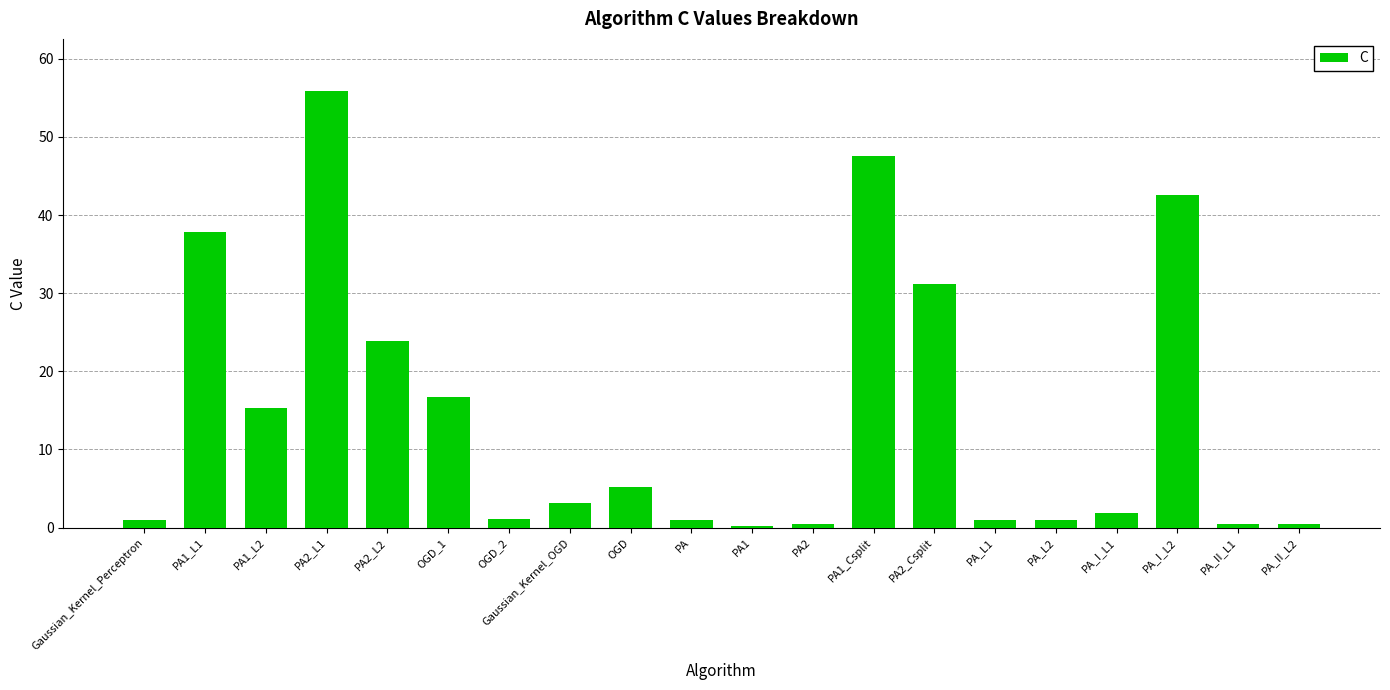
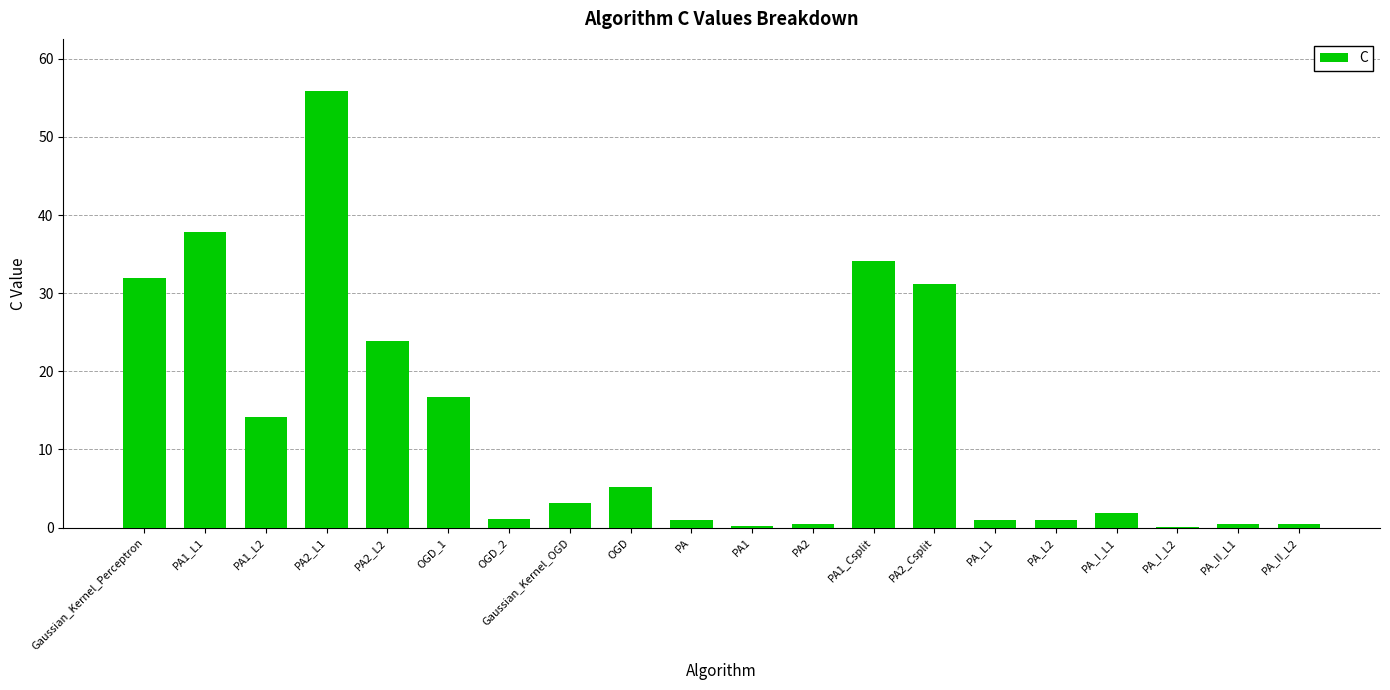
Gaussian_Kernel_Perceptron: 1 -> 32
PA1_L2: 15 -> 14
PA1_Csplit: 48 -> 34
PA_I_L2: 43 -> 0
